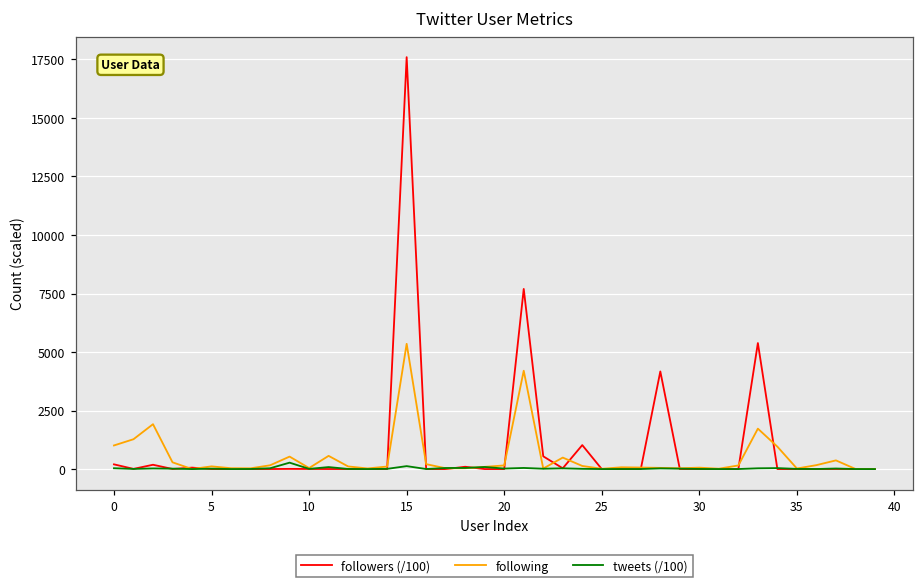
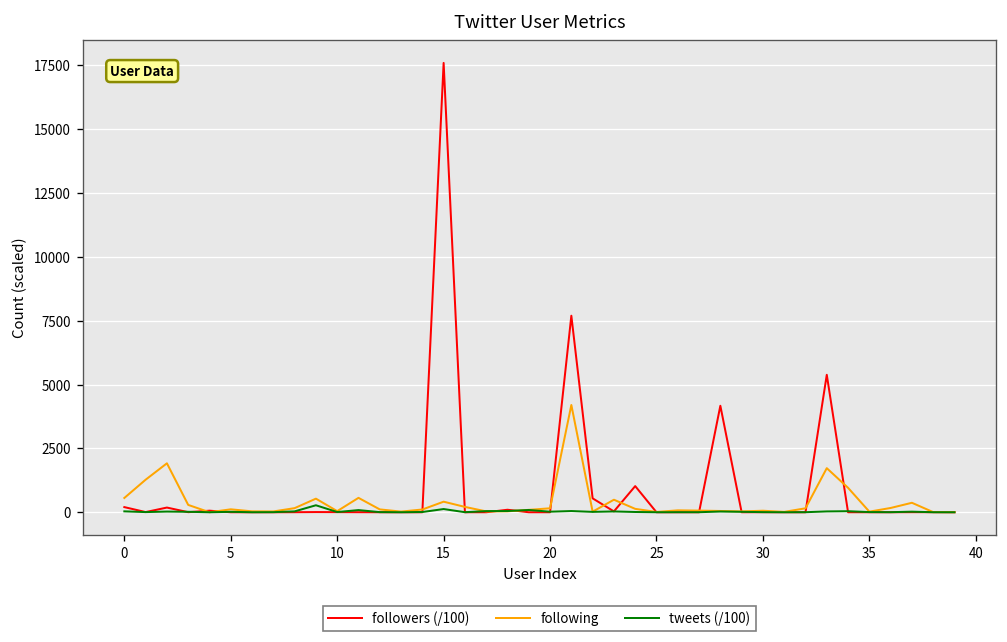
following, 0: 1000 -> 600
following, 15: 5400 -> 400
